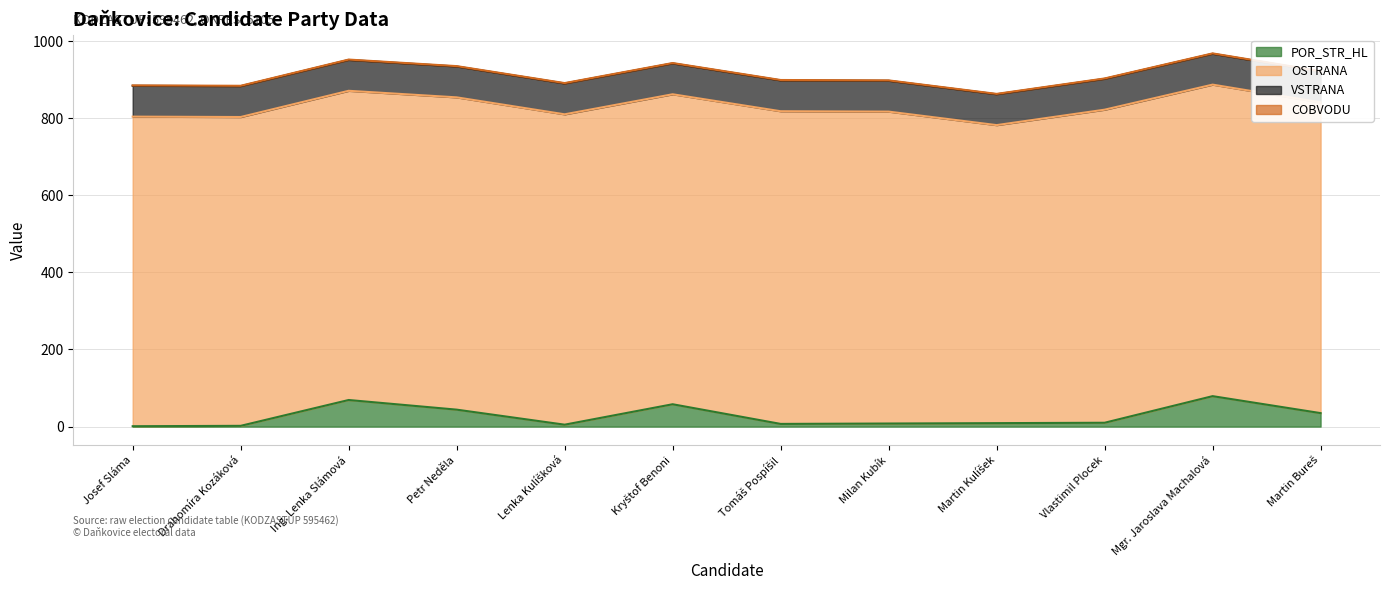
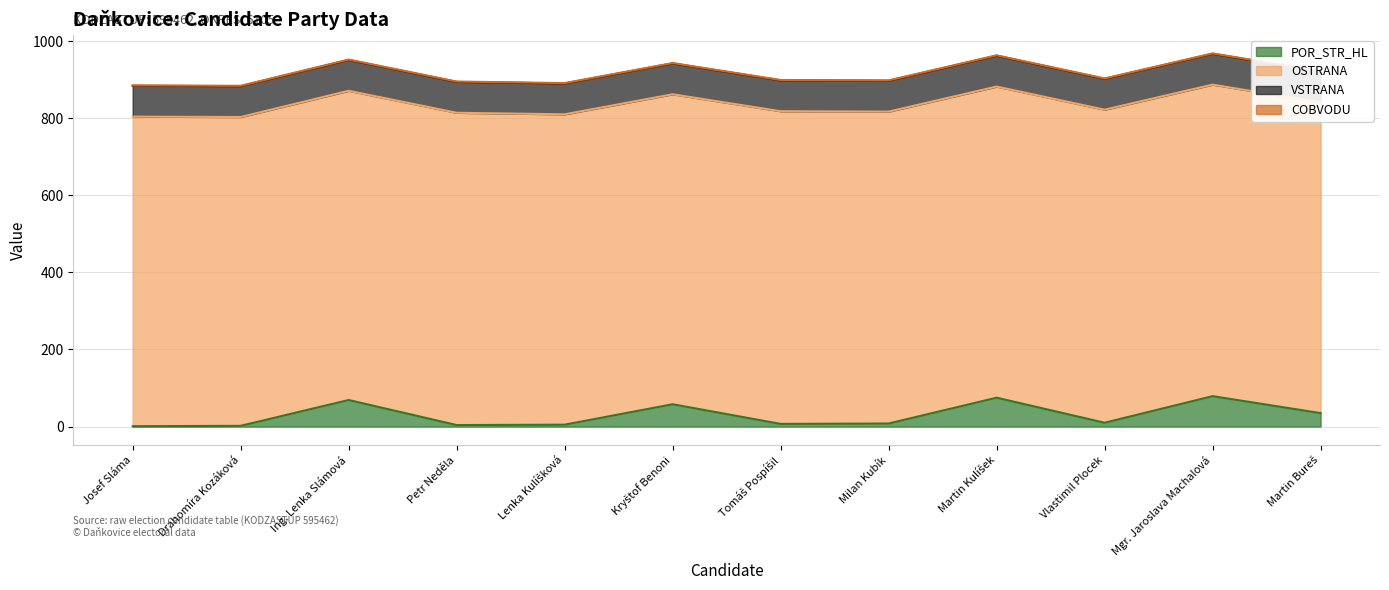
POR_STR_HL, Petr Neděla: 40 -> 0
POR_STR_HL, Martin Kulíšek: 10 -> 80
OSTRANA, Martin Kulíšek: 770 -> 810
